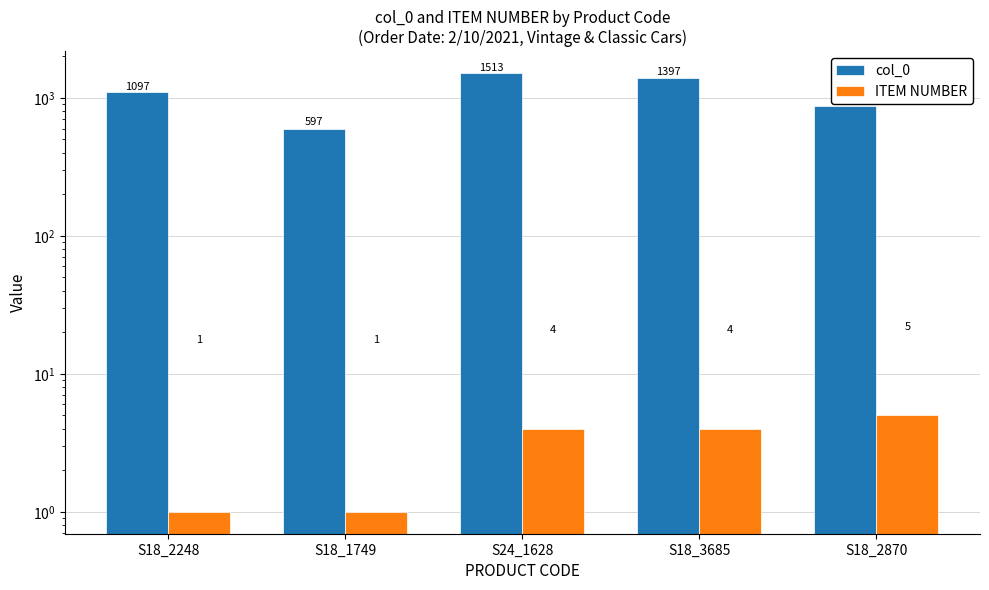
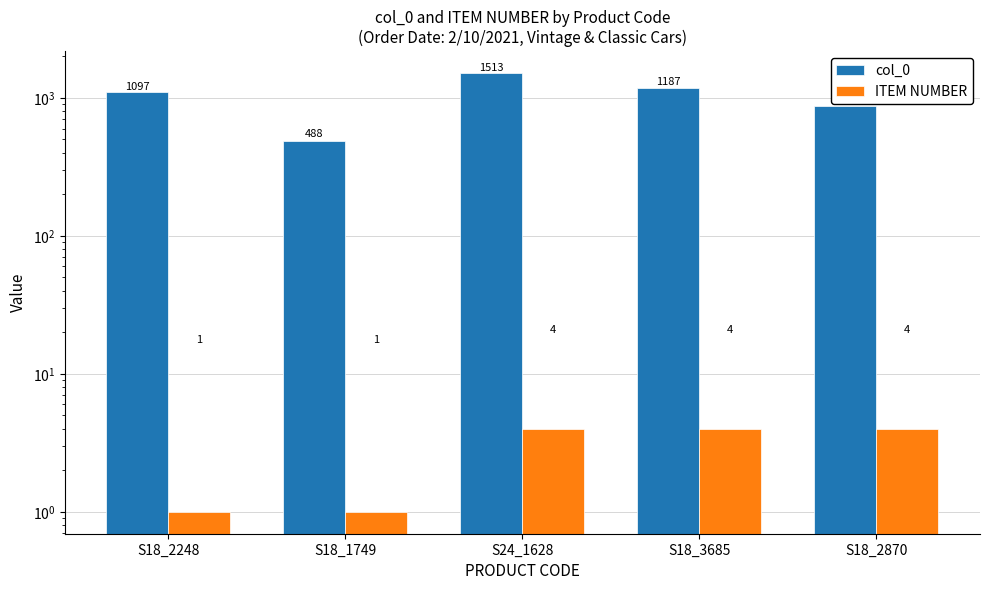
col_0, S18_1749: 597 -> 488
col_0, S18_3685: 1397 -> 1187
ITEM NUMBER, S18_2870: 5 -> 4
